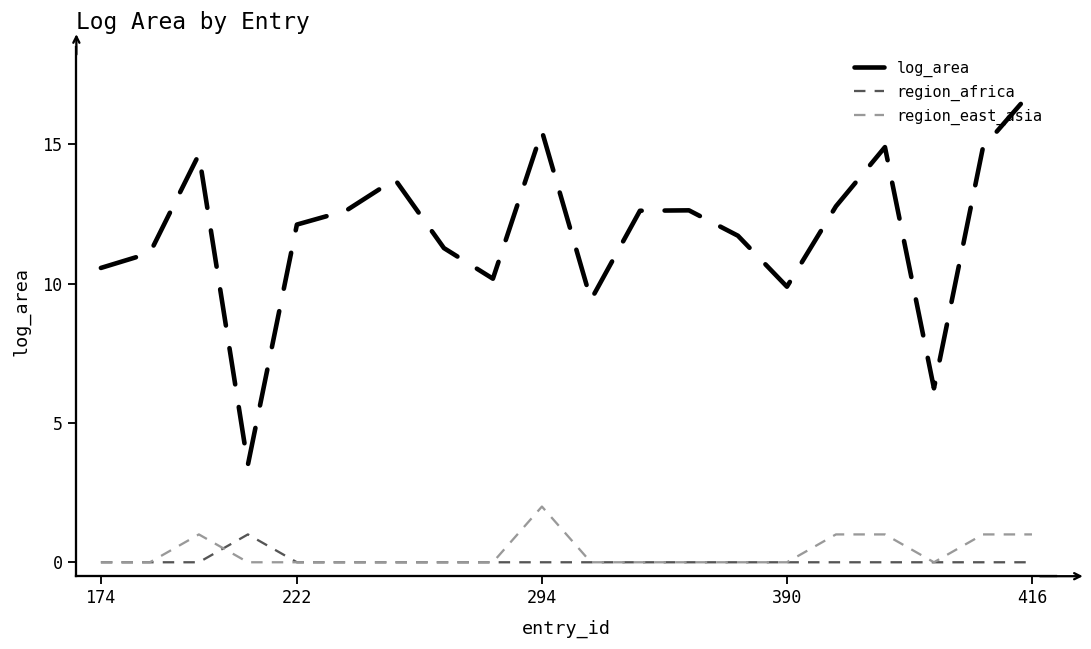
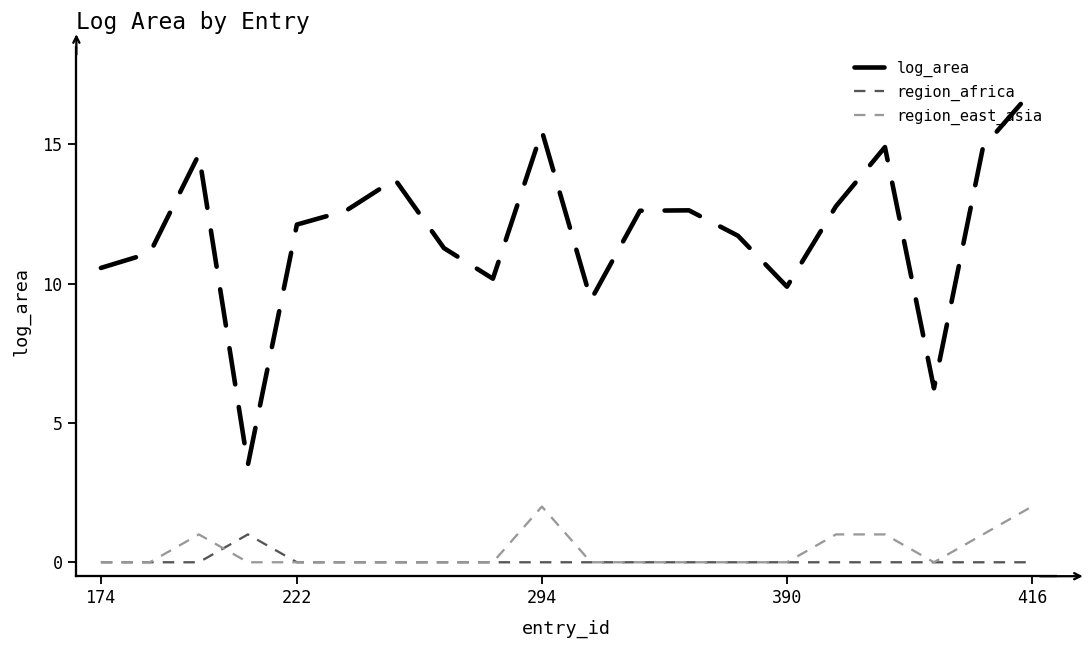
region_east_asia, 416: 1 -> 2
